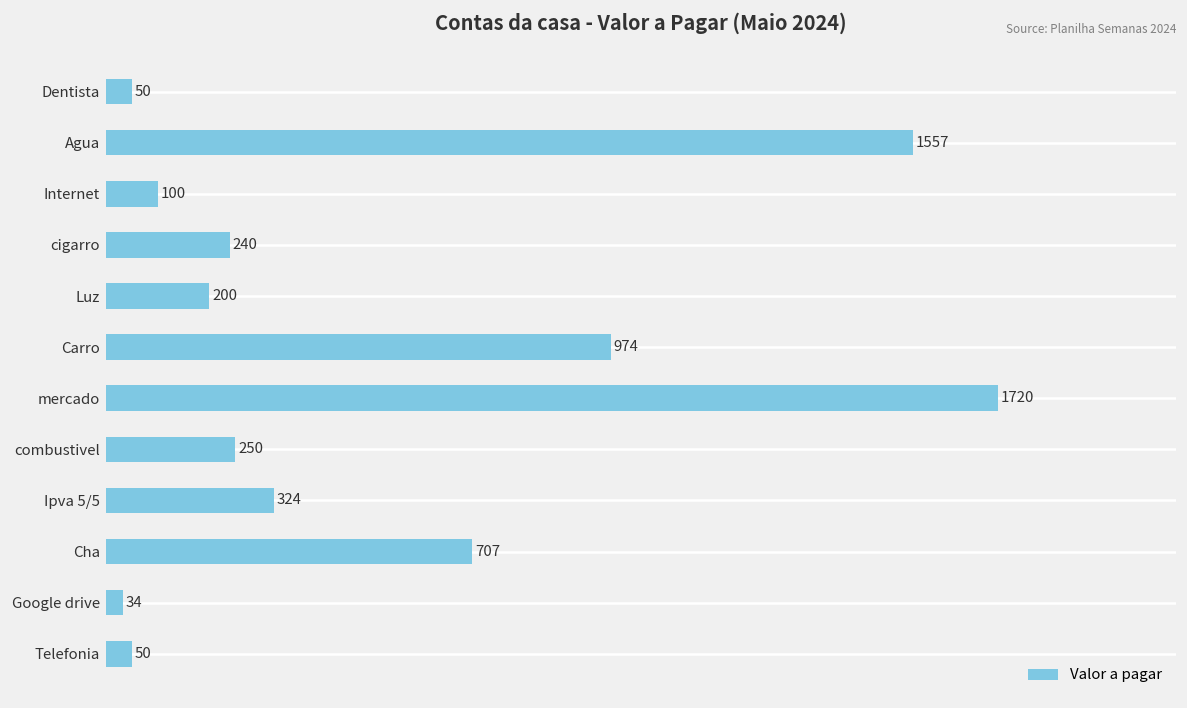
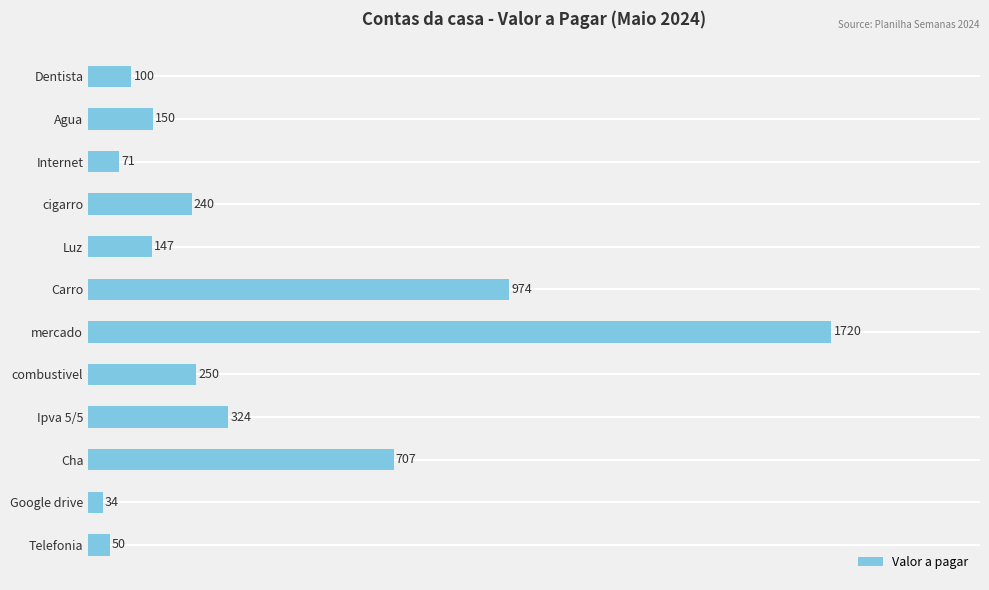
Dentista: 50 -> 100
Agua: 1557 -> 150
Internet: 100 -> 71
Luz: 200 -> 147
